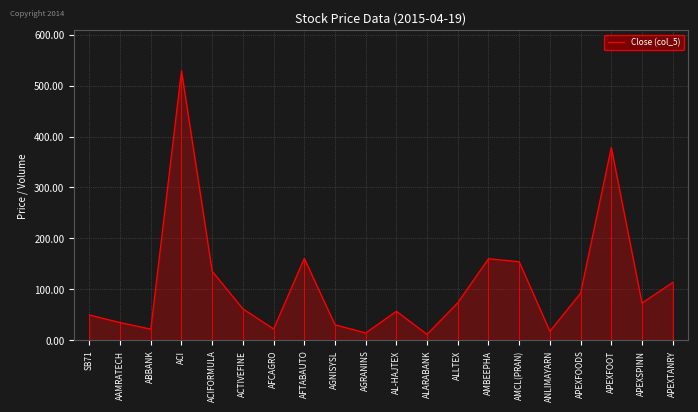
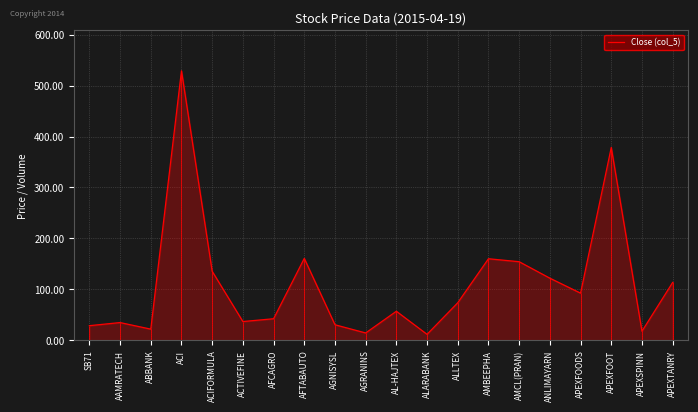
SB71: 50 -> 30
ACTIVEFINE: 60 -> 40
AFCAGRO: 20 -> 40
ANLIMAYARN: 20 -> 120
APEXSPINN: 70 -> 20
